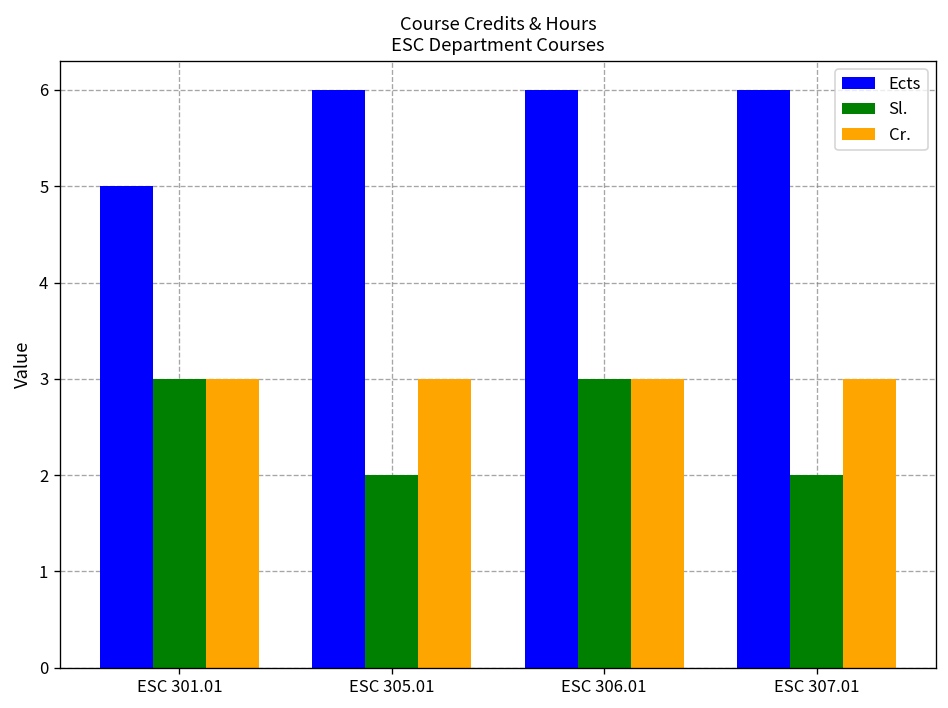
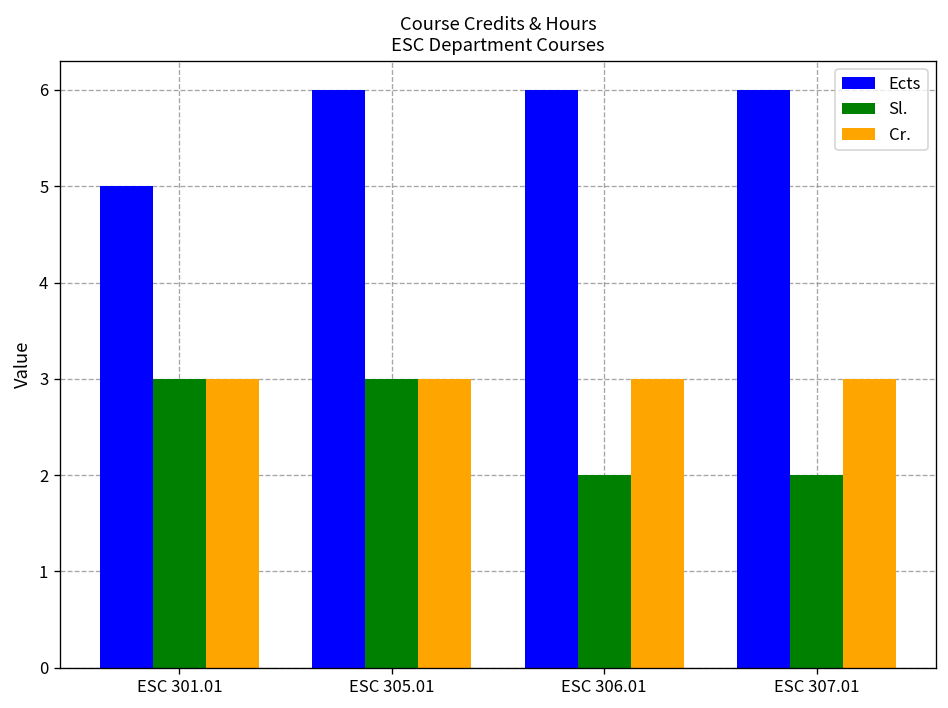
Sl., ESC 305.01: 2 -> 3
Sl., ESC 306.01: 3 -> 2
